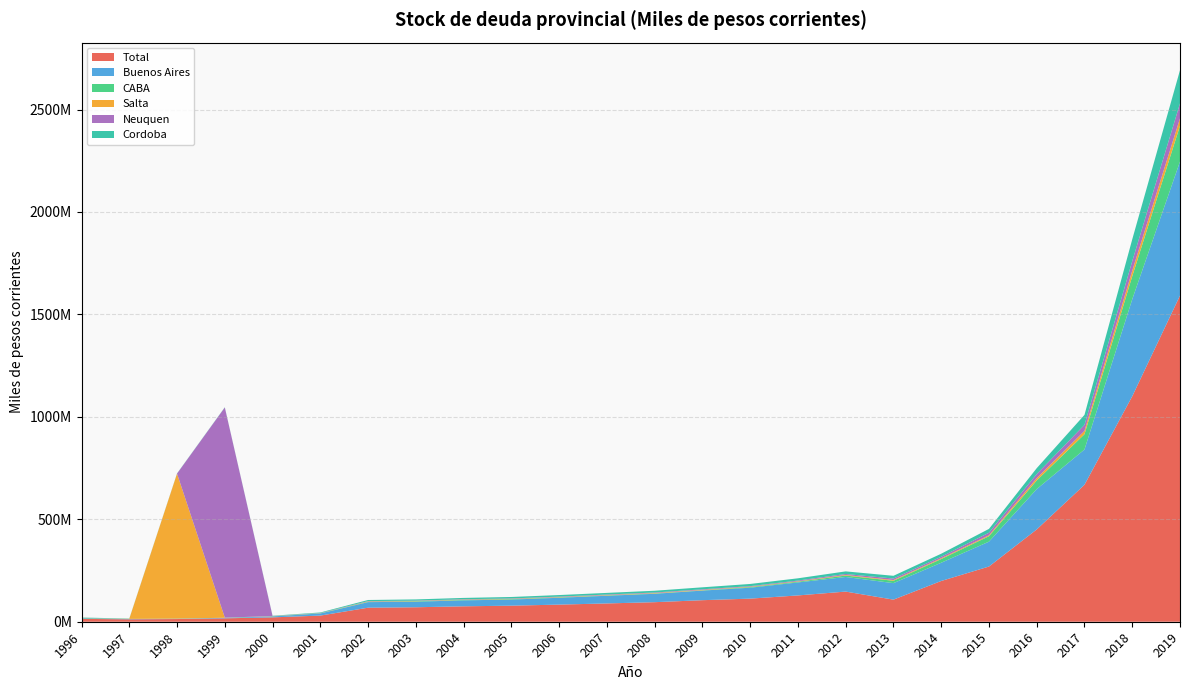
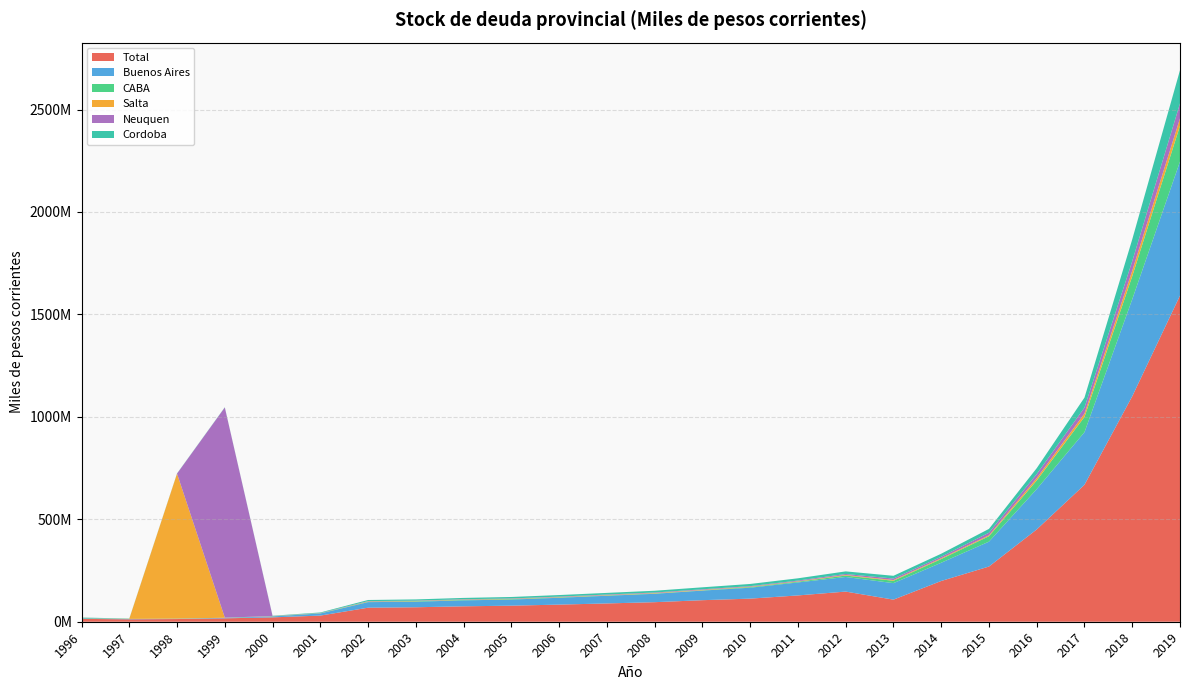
Buenos Aires, 2017: 170000000 -> 260000000
